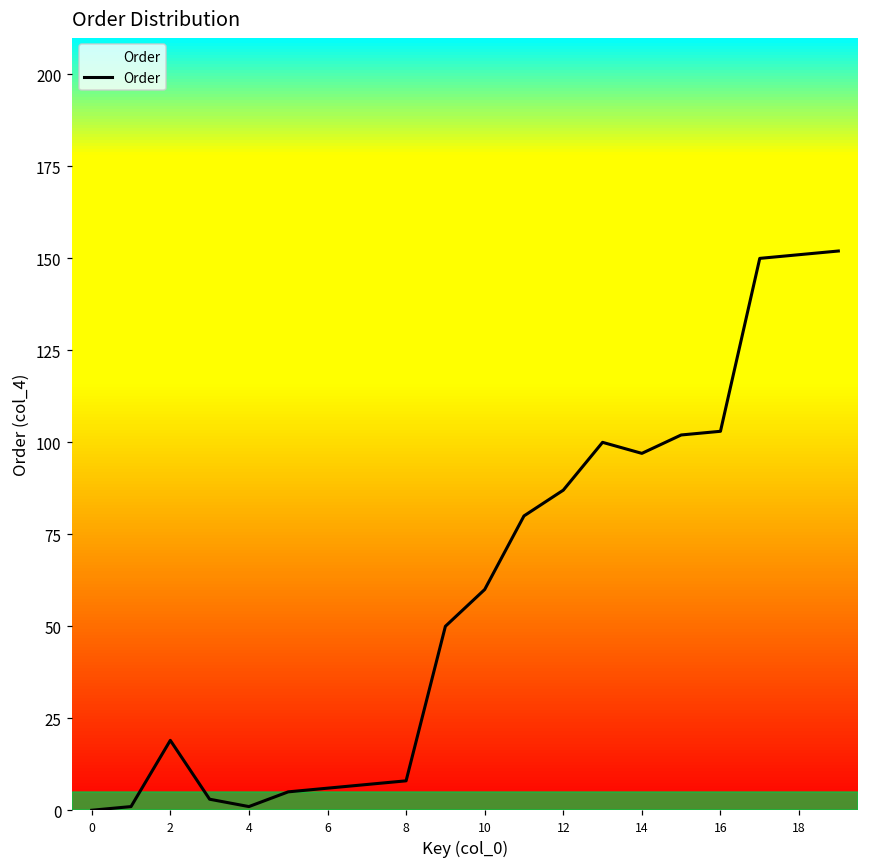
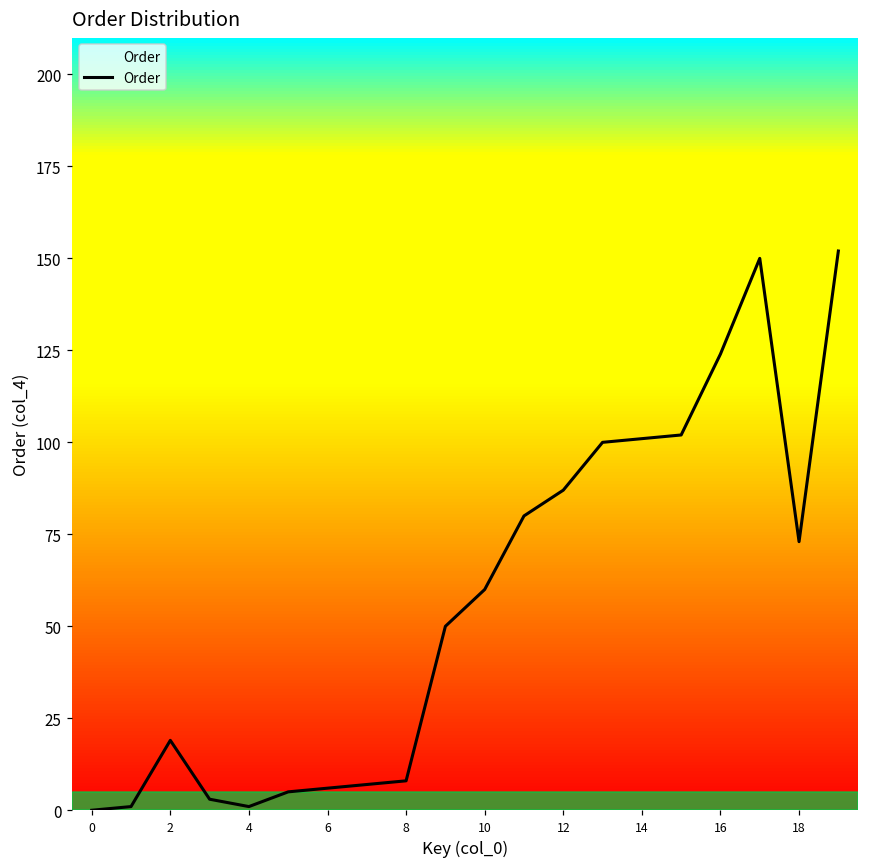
14: 97 -> 101
16: 103 -> 124
18: 151 -> 73
